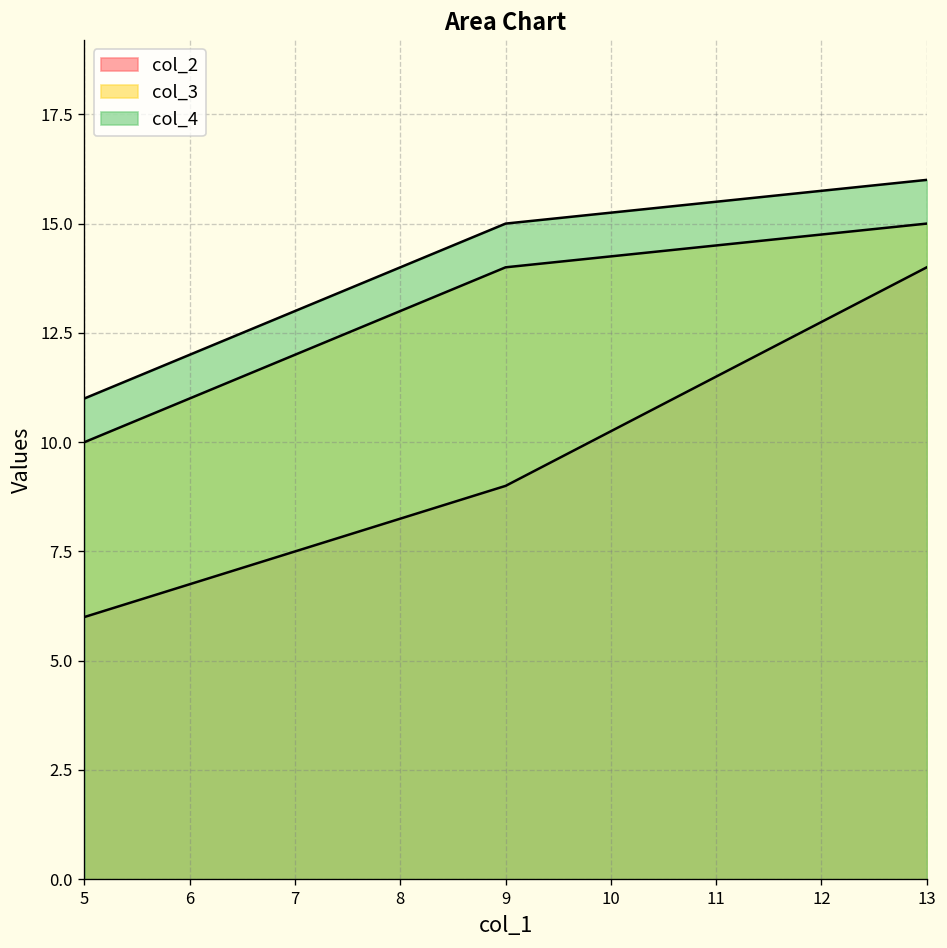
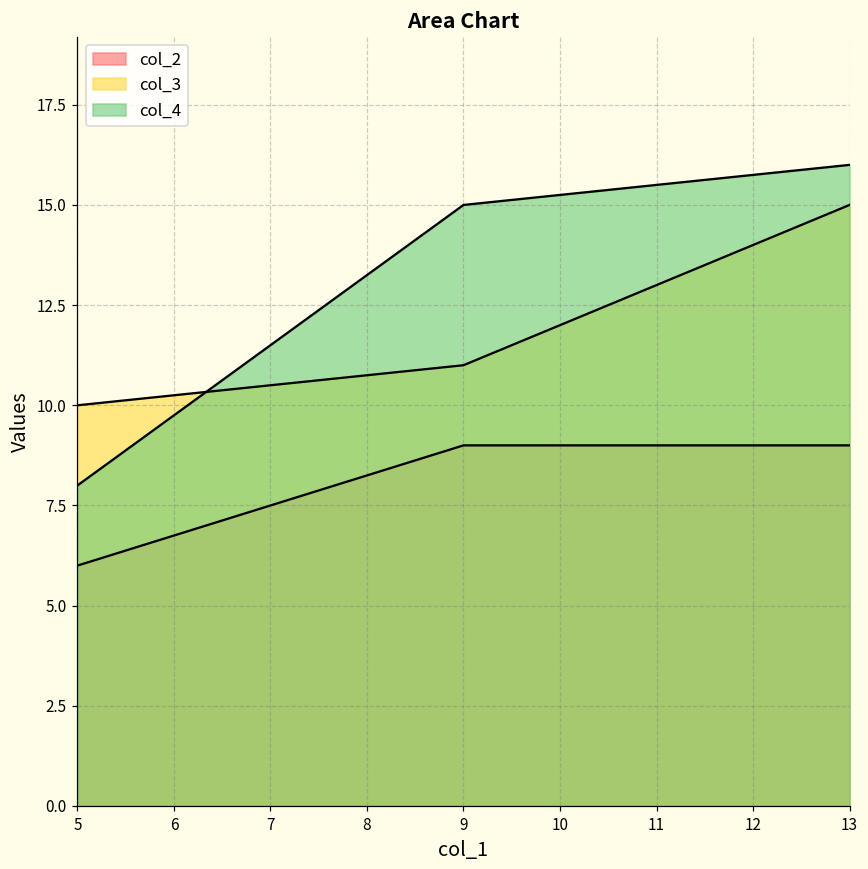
col_4, 5: 11 -> 8
col_3, 9: 14 -> 11
col_2, 13: 14 -> 9
